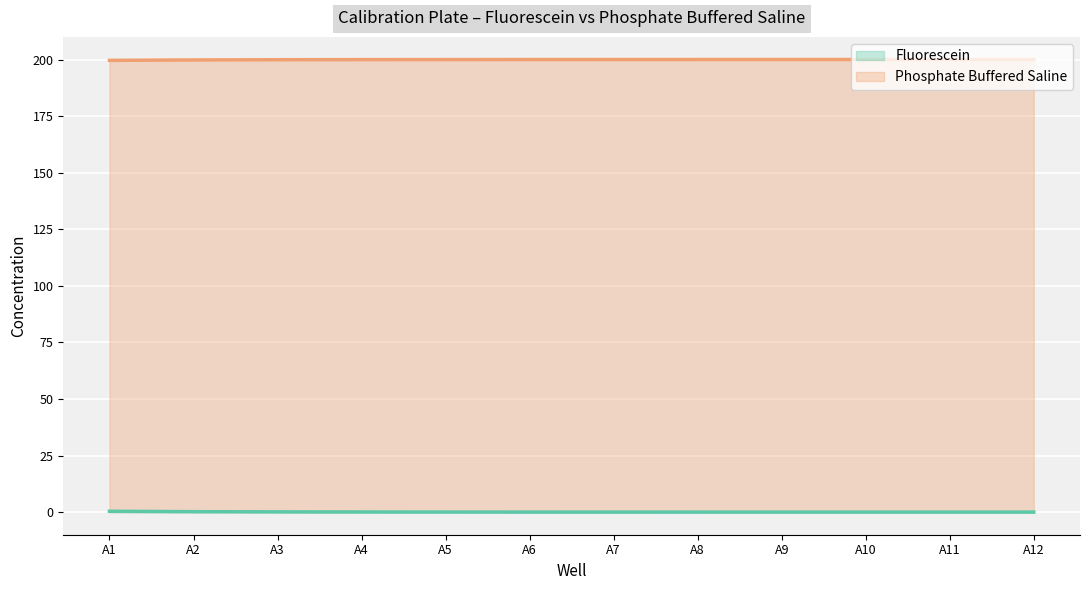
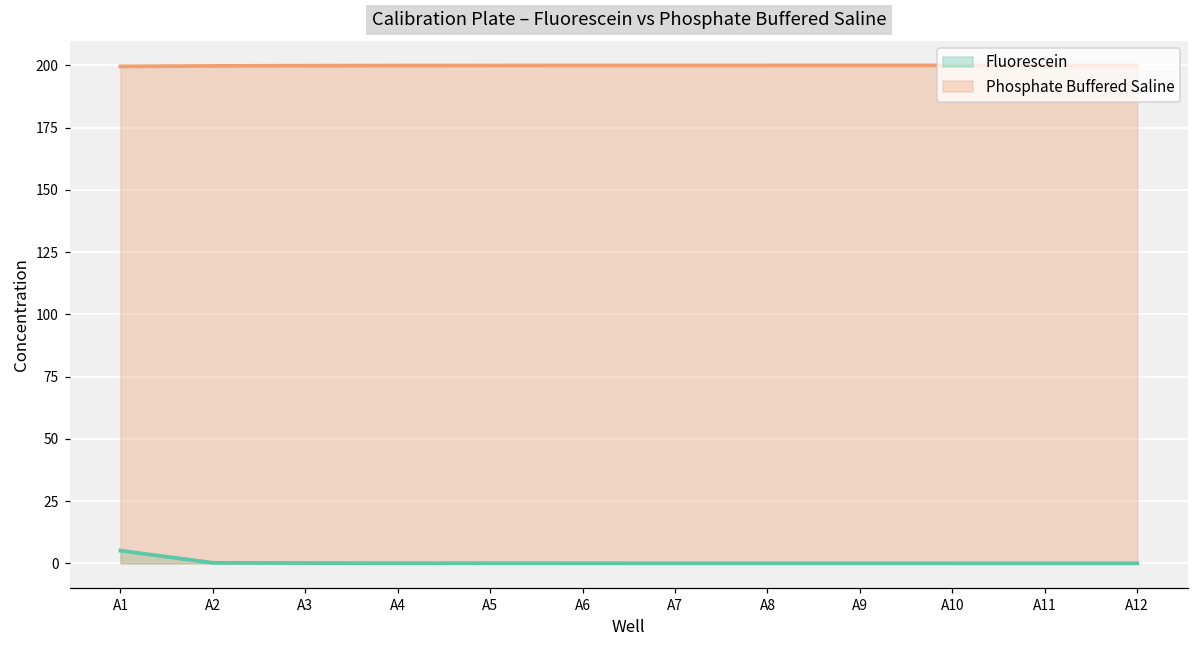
Fluorescein, A1: 0 -> 5
